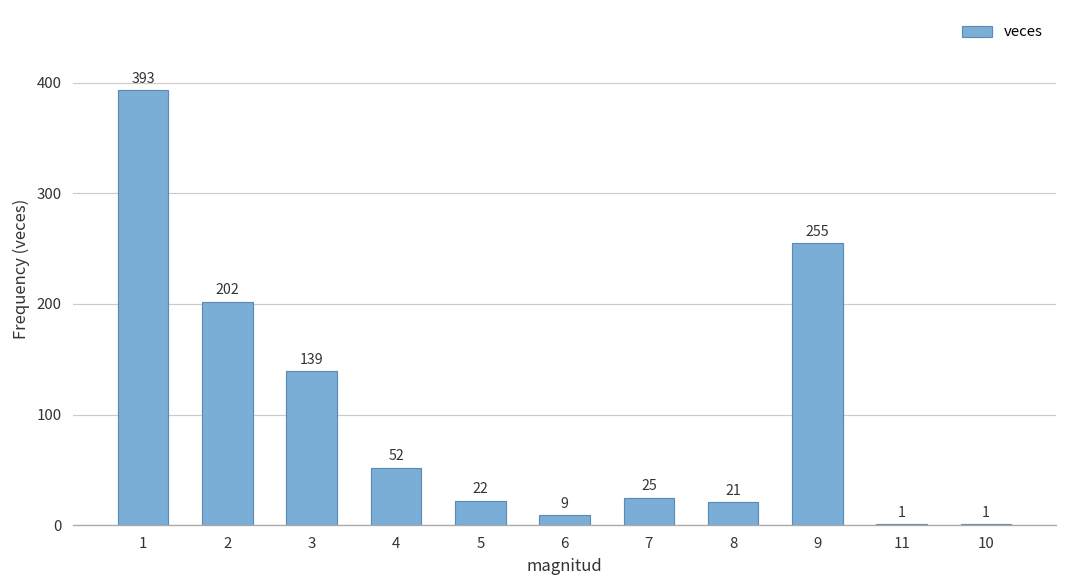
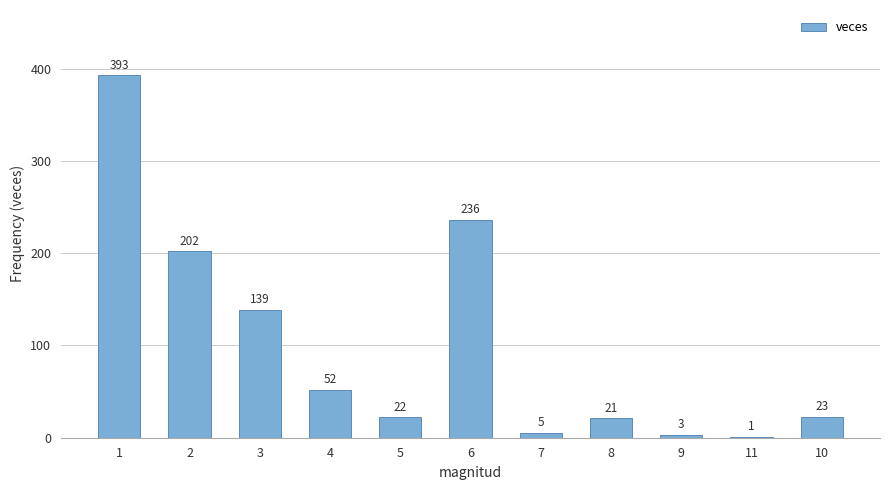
6: 9 -> 236
7: 25 -> 5
9: 255 -> 3
10: 1 -> 23
